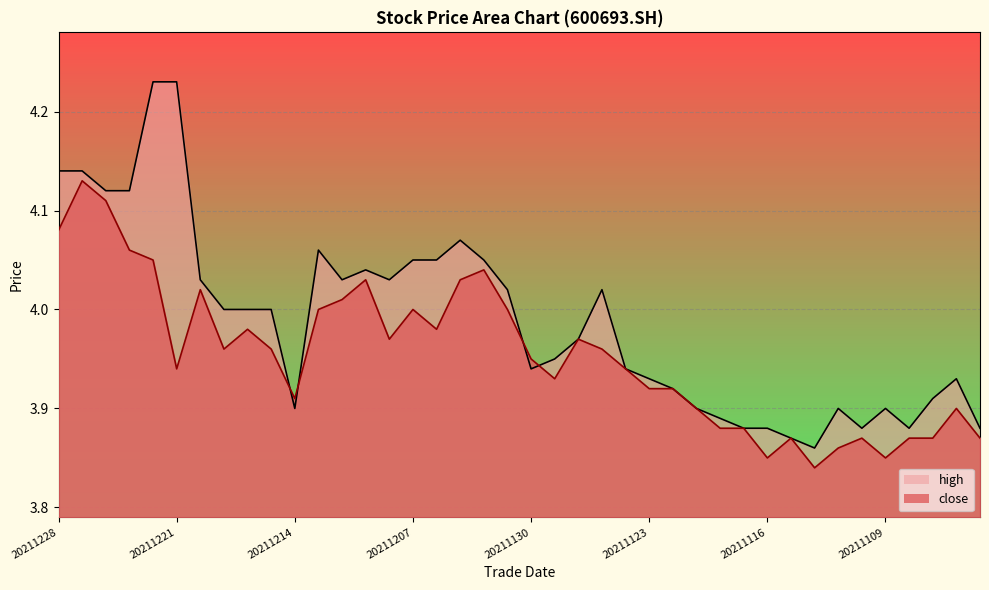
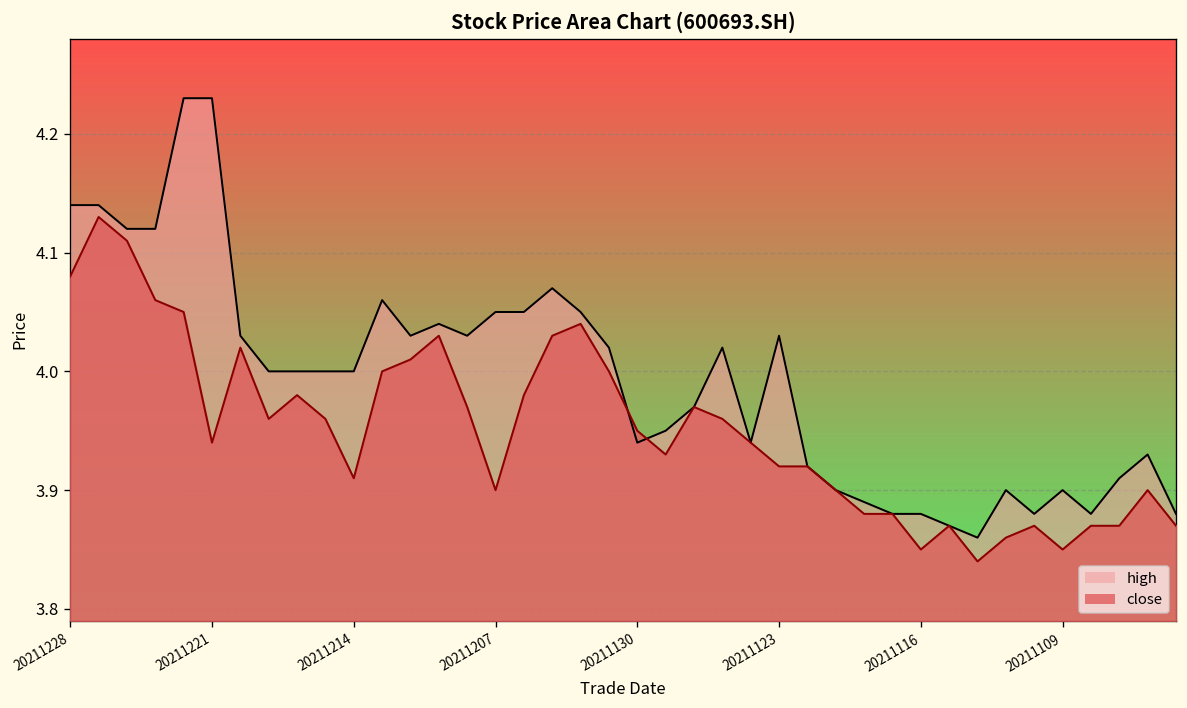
high, 20211214: 3.9 -> 4.0
close, 20211207: 4.0 -> 3.9
high, 20211123: 3.93 -> 4.03
